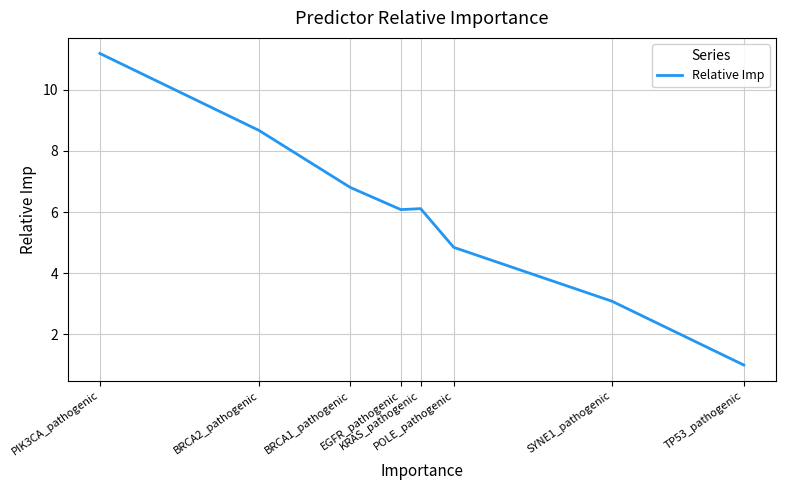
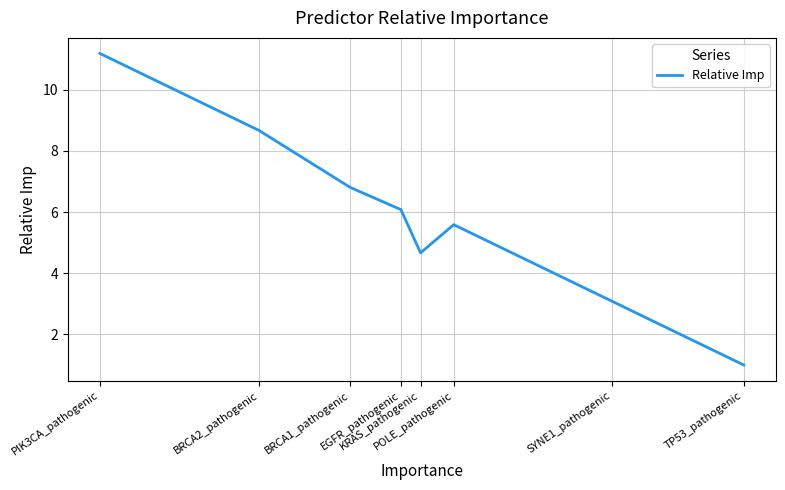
KRAS_pathogenic: 6.1 -> 4.7
POLE_pathogenic: 4.8 -> 5.6
